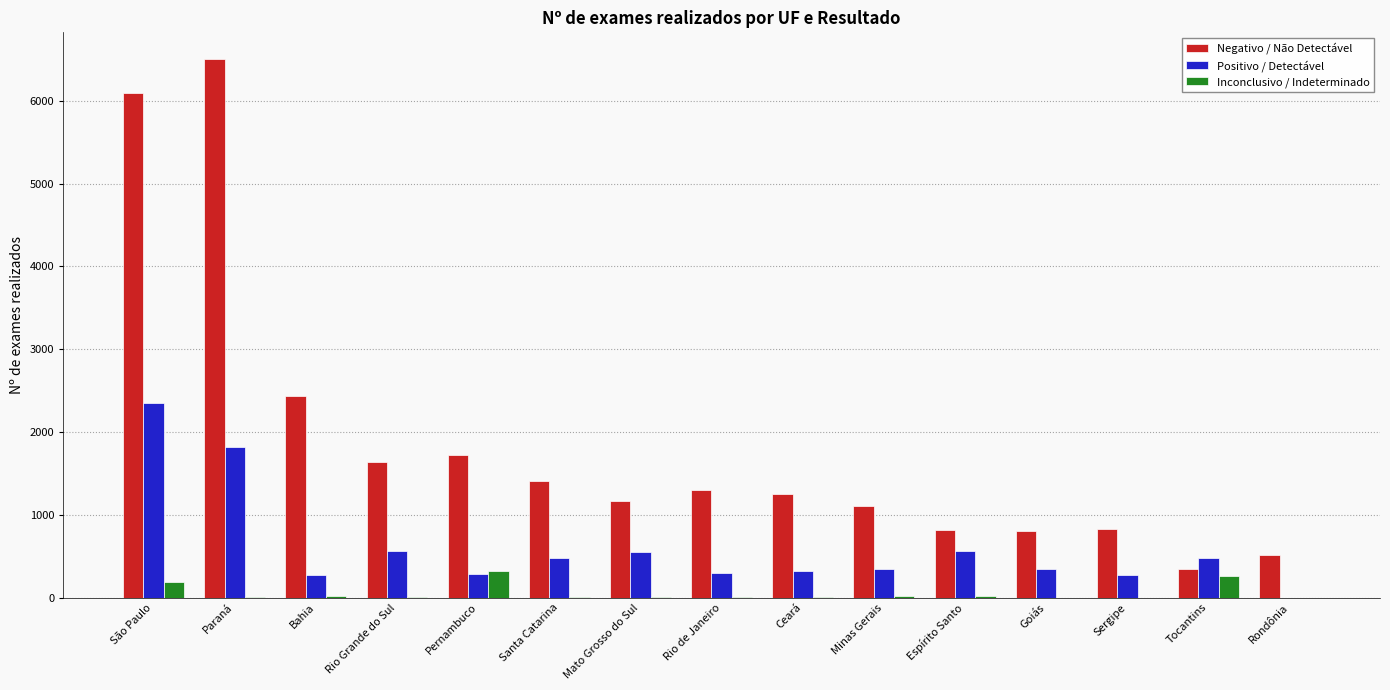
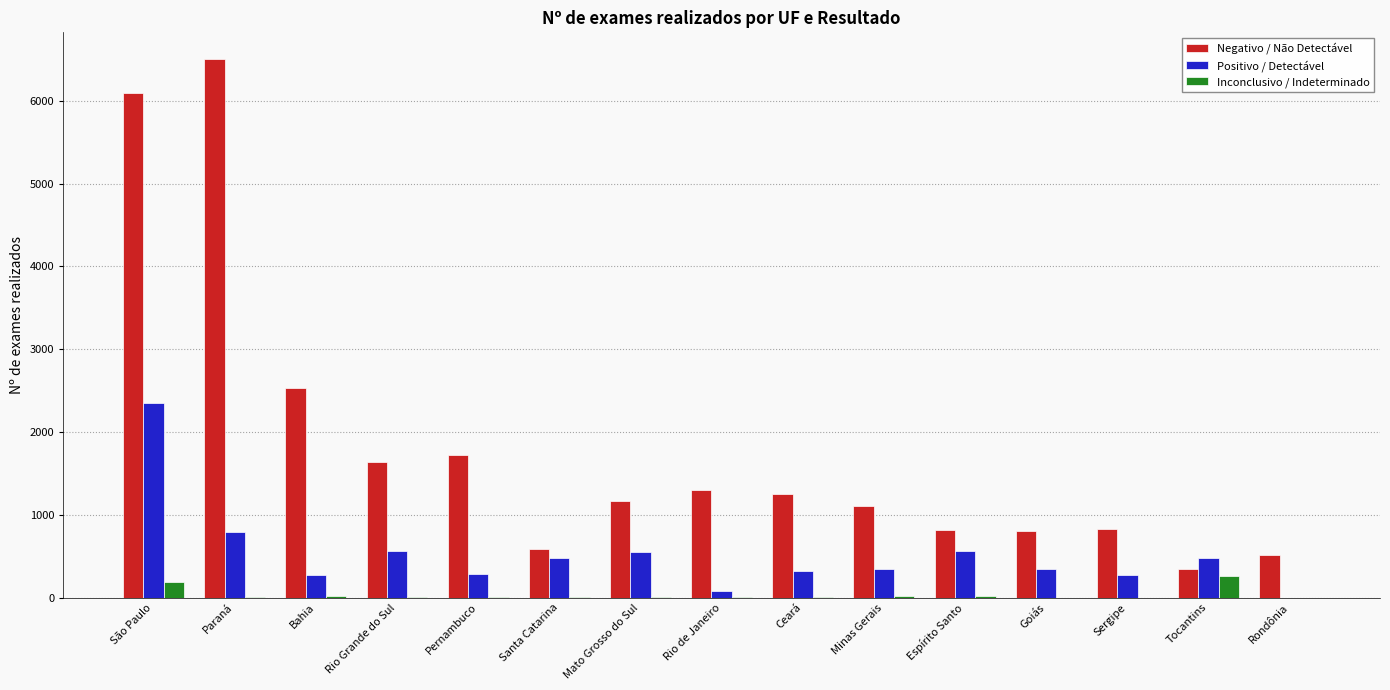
Positivo / Detectável, Paraná: 1800 -> 800
Negativo / Não Detectável, Bahia: 2400 -> 2500
Inconclusivo / Indeterminado, Pernambuco: 300 -> 0
Negativo / Não Detectável, Santa Catarina: 1400 -> 600
Positivo / Detectável, Rio de Janeiro: 300 -> 100
